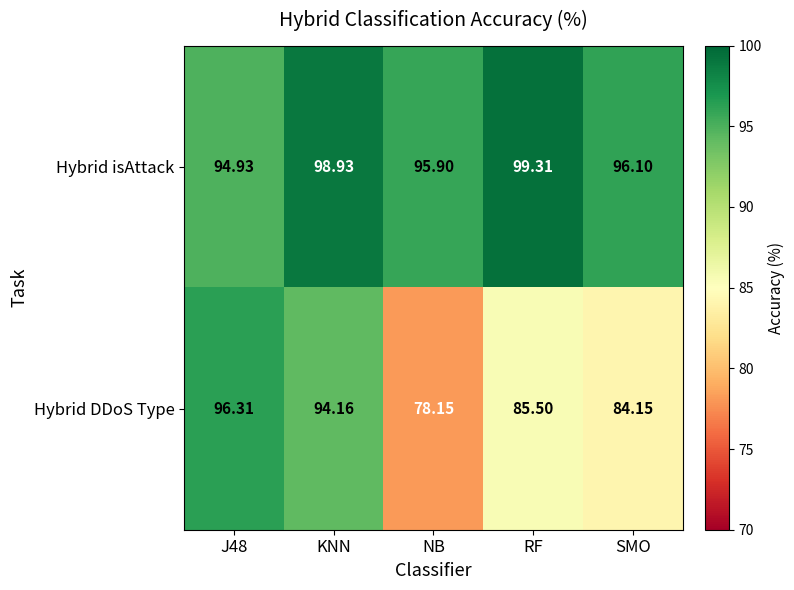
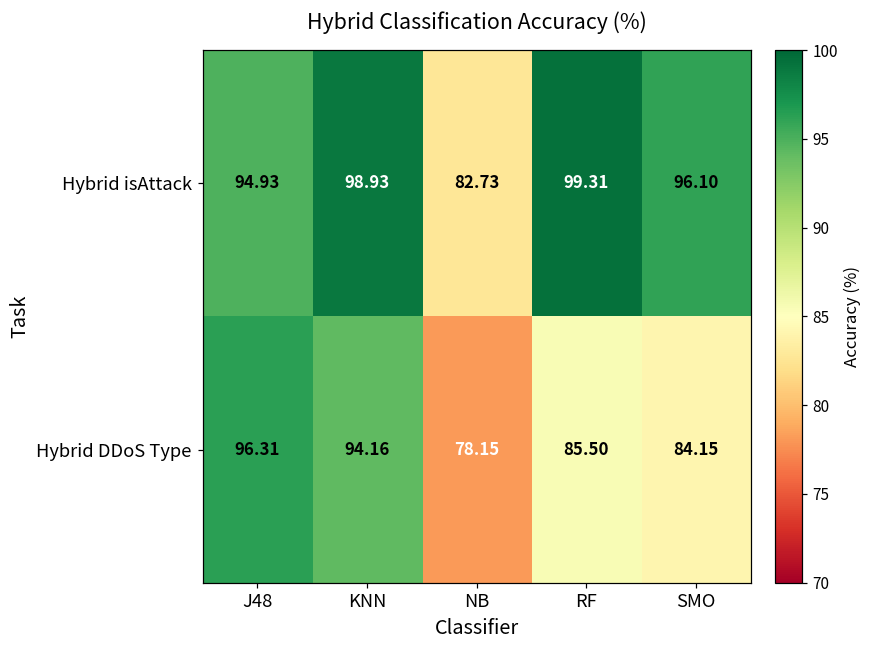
Hybrid isAttack, NB: 95.90 -> 82.73
